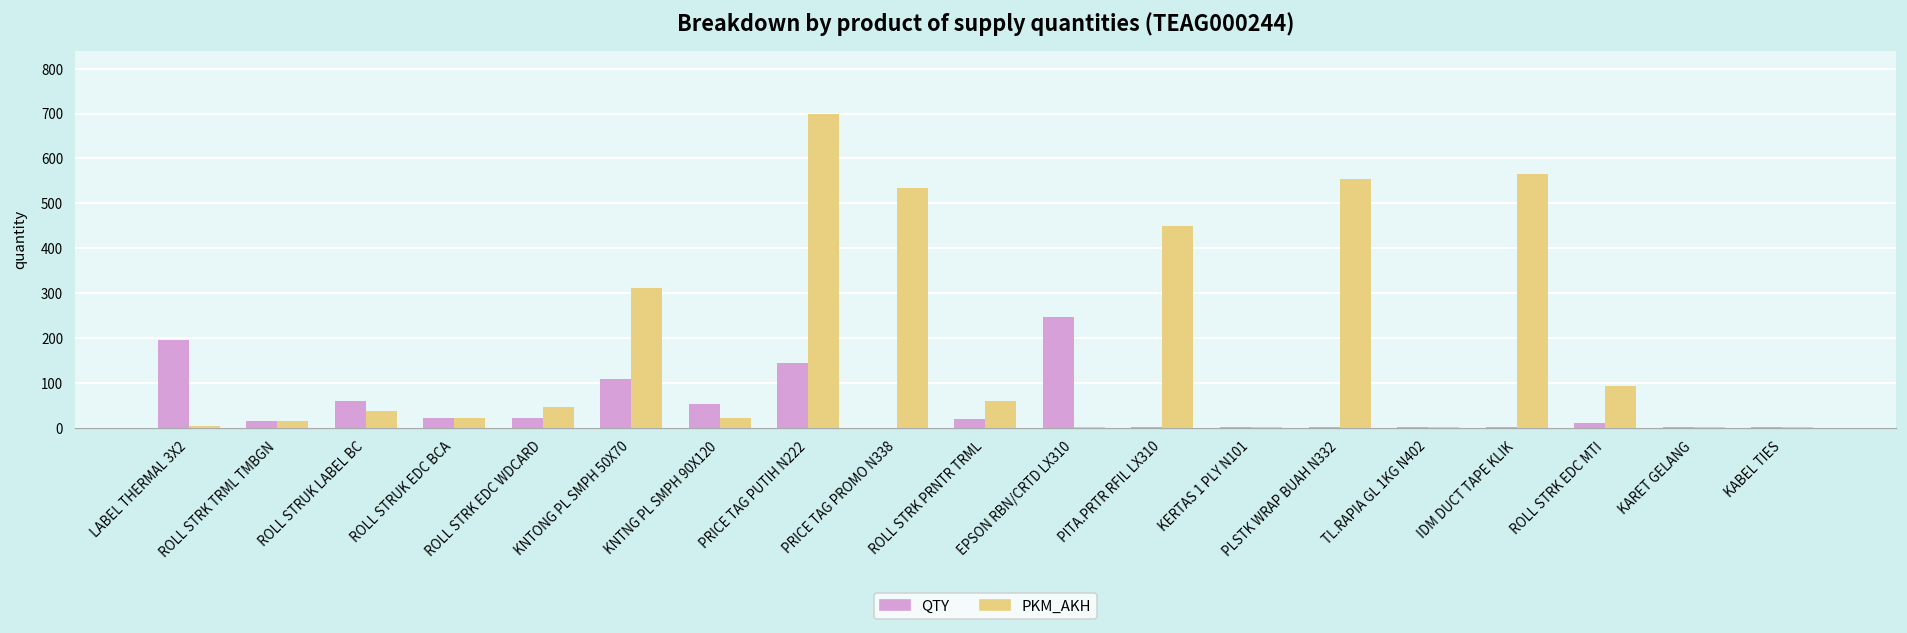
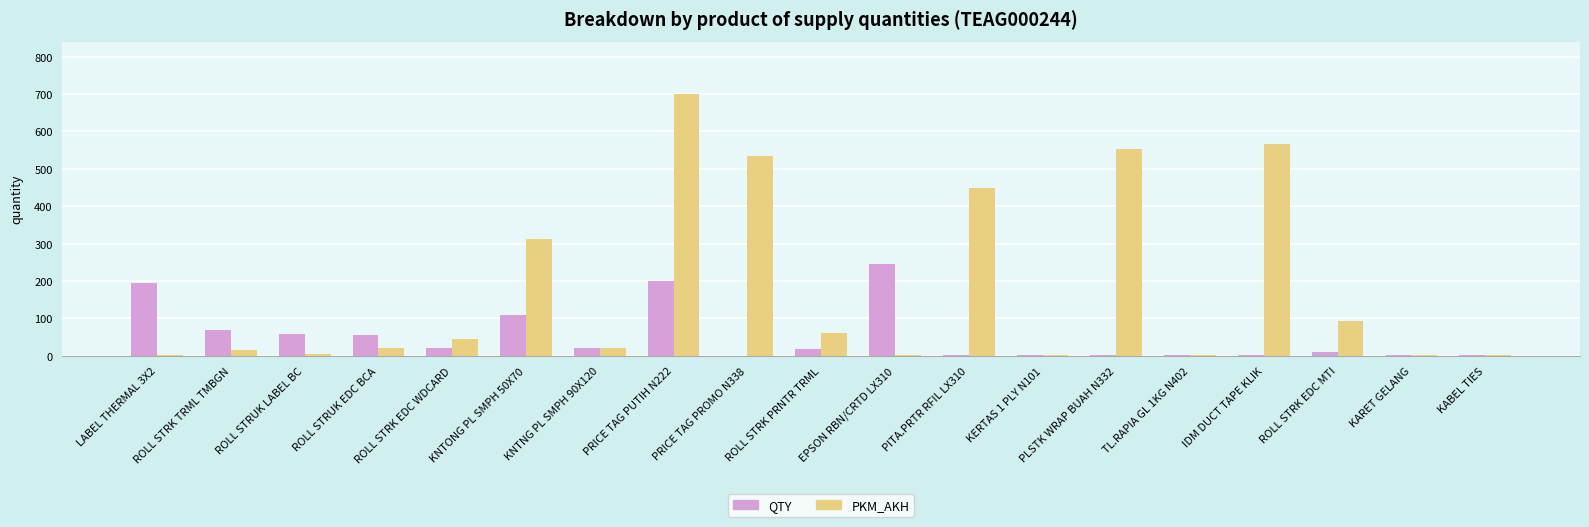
QTY, ROLL STRK TRML TMBGN: 20 -> 70
PKM_AKH, ROLL STRUK LABEL BC: 40 -> 0
QTY, ROLL STRUK EDC BCA: 20 -> 60
QTY, KNTNG PL SMPH 90X120: 50 -> 20
QTY, PRICE TAG PUTIH N222: 140 -> 200
